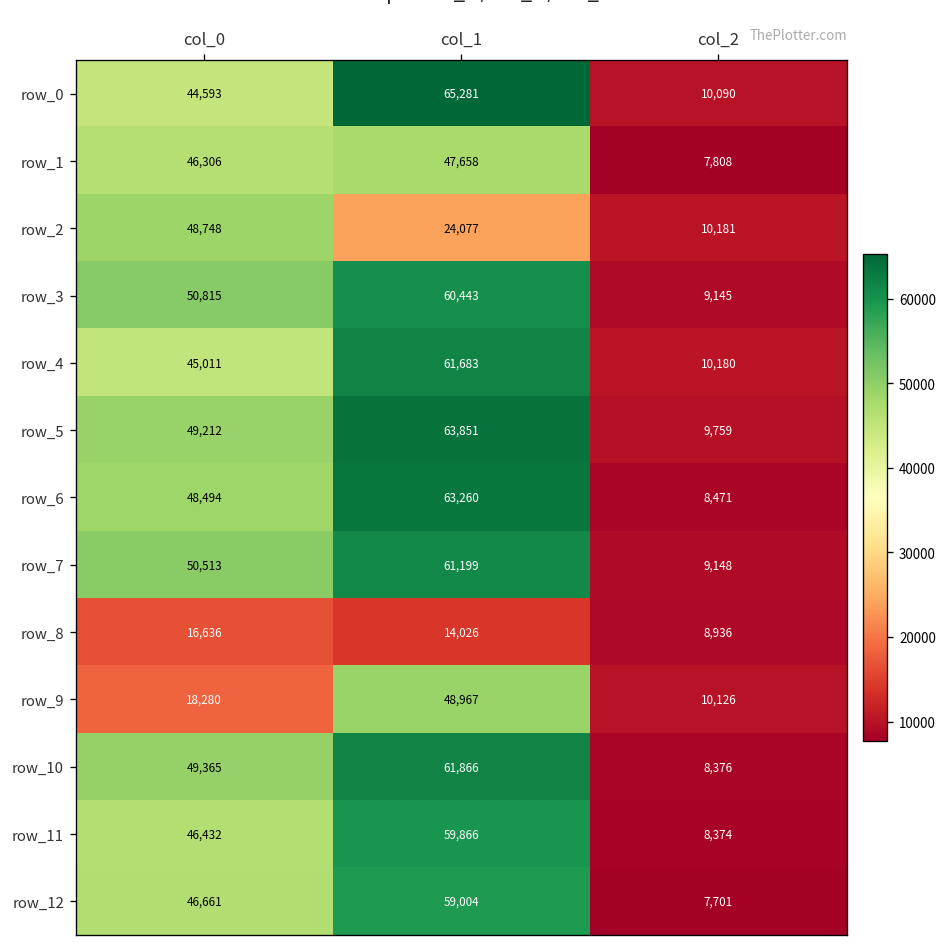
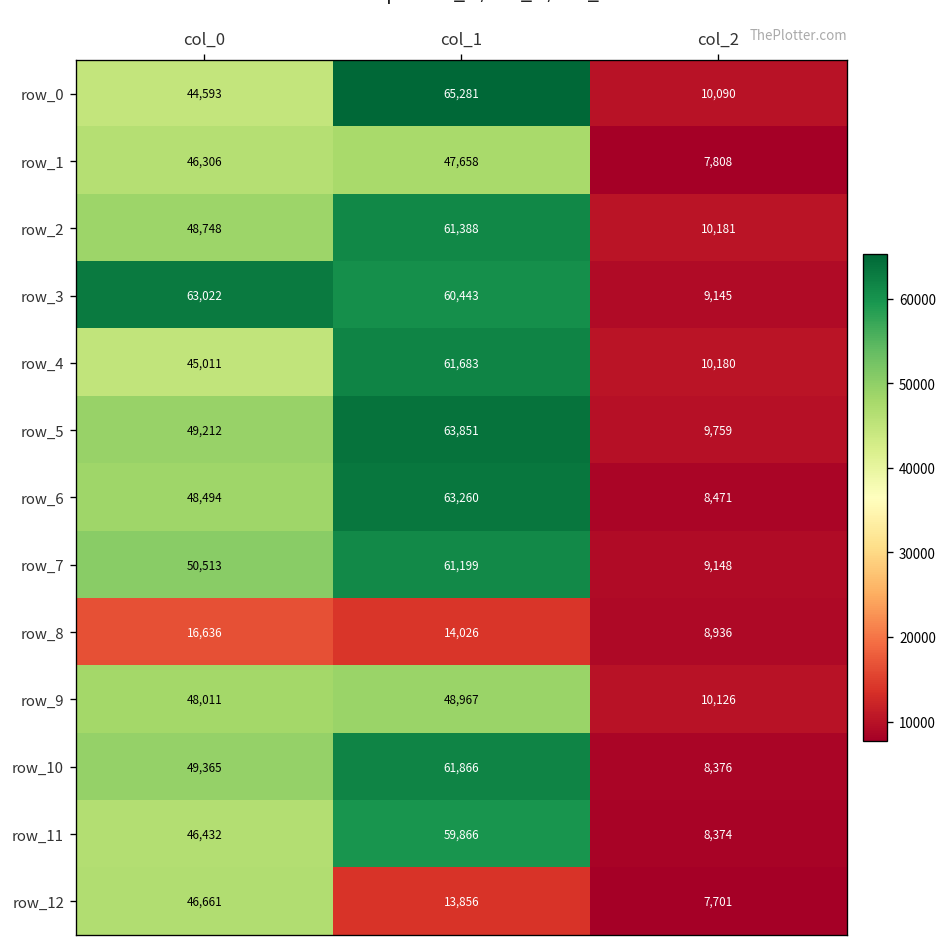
row_2, col_1: 24,077 -> 61,388
row_3, col_0: 50,815 -> 63,022
row_9, col_0: 18,280 -> 48,011
row_12, col_1: 59,004 -> 13,856
